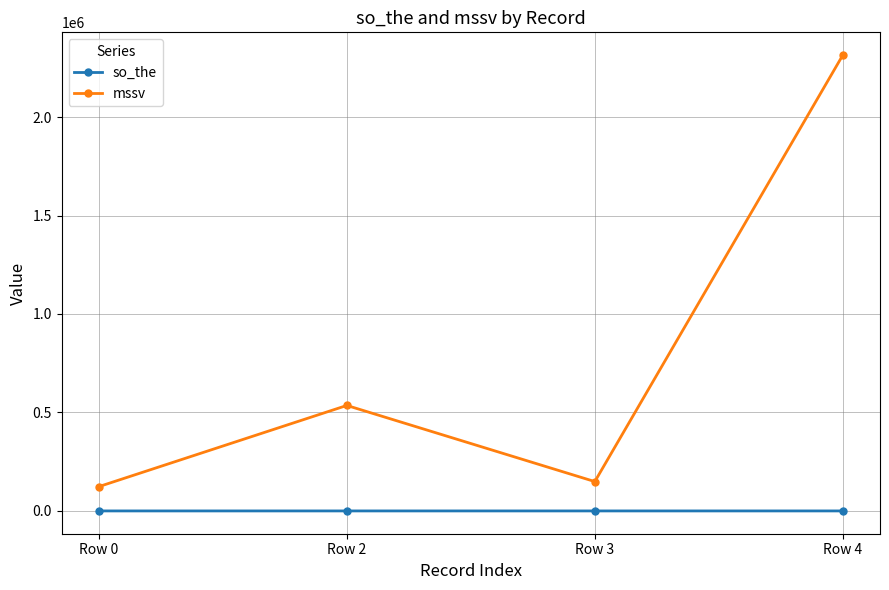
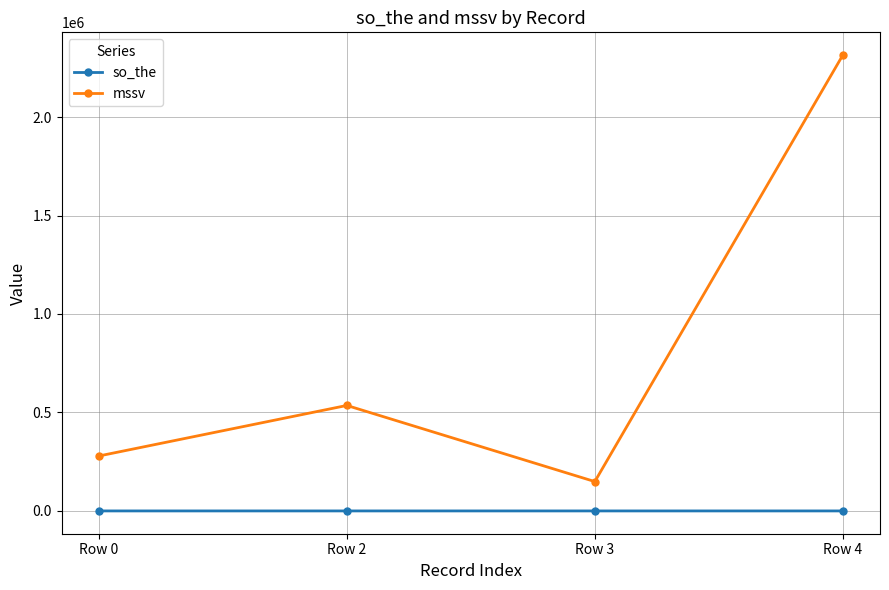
mssv, Row 0: 120000 -> 280000
